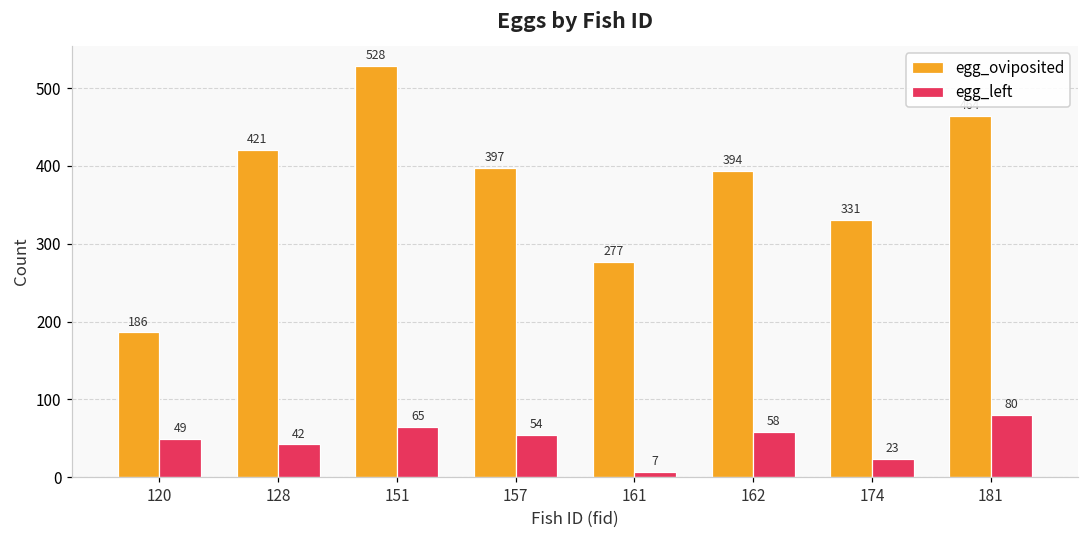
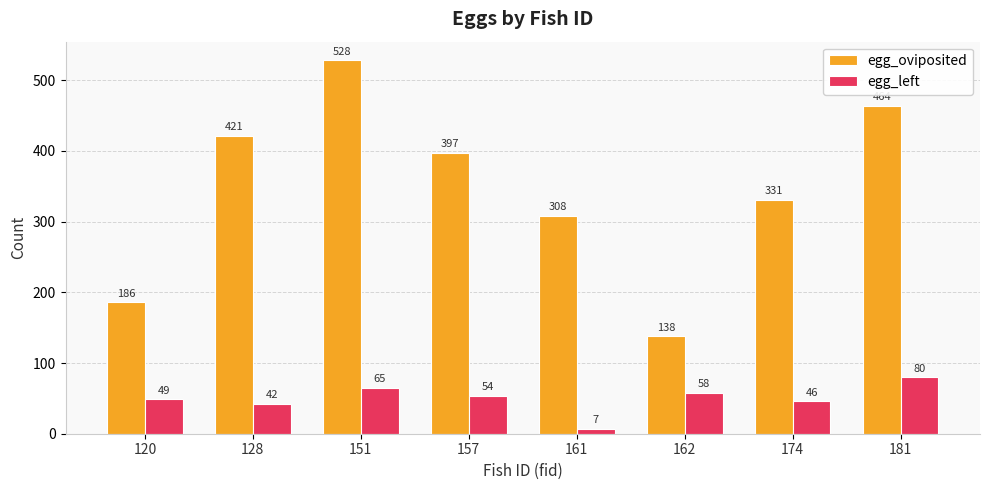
egg_oviposited, 161: 277 -> 308
egg_oviposited, 162: 394 -> 138
egg_left, 174: 23 -> 46
